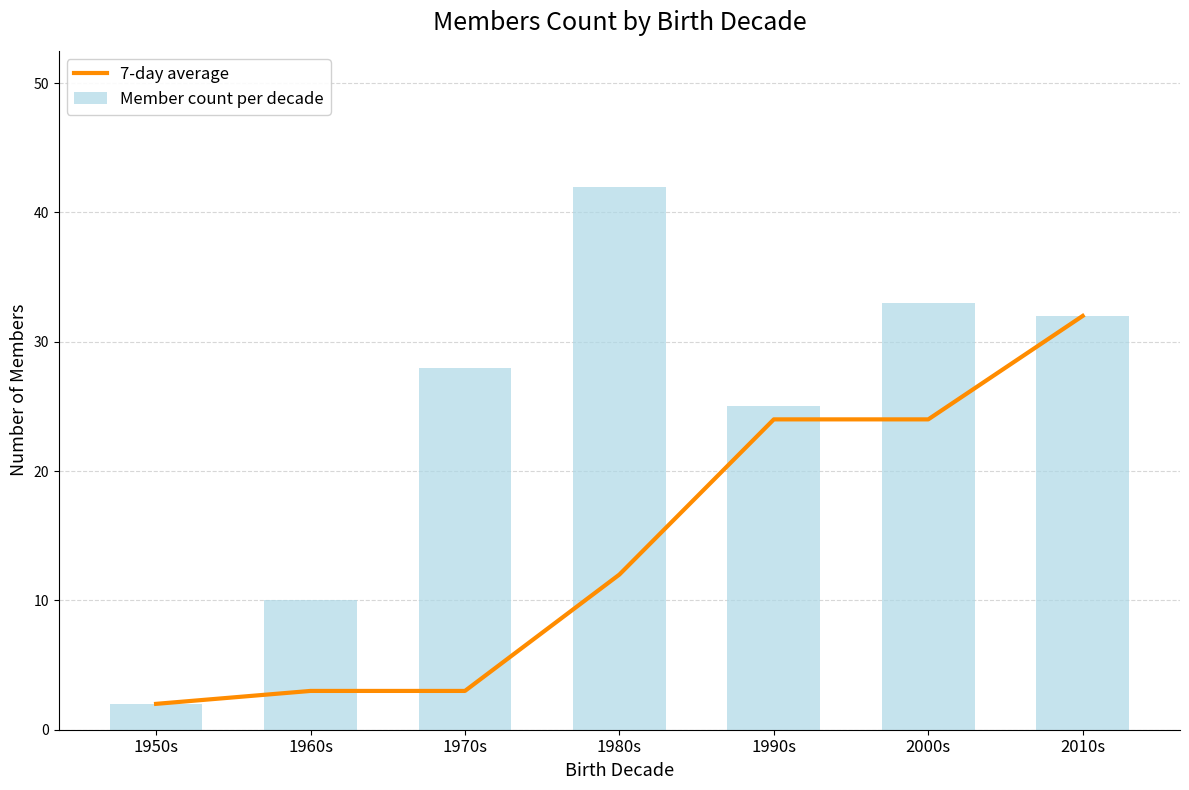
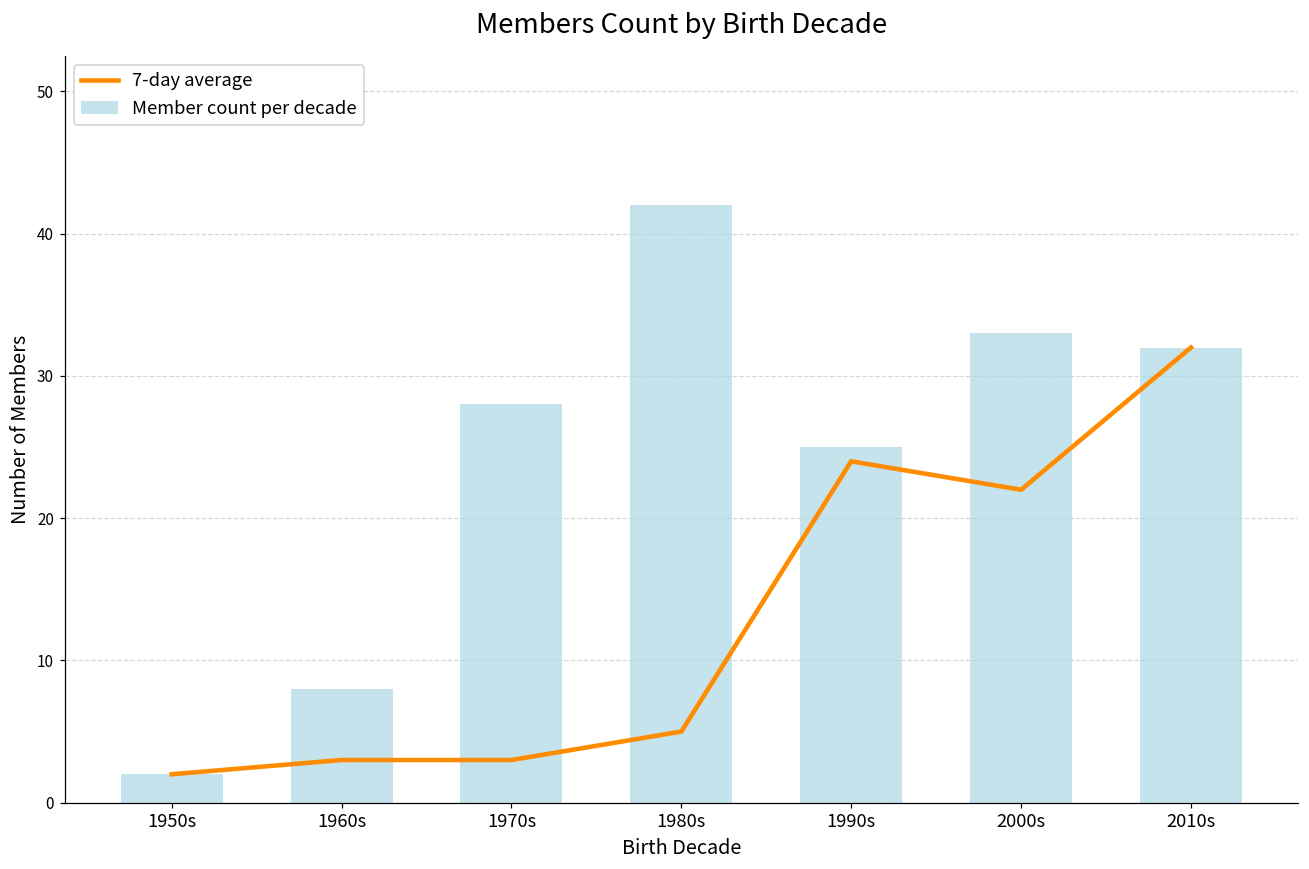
Member count per decade, 1960s: 10 -> 8
7-day average, 1980s: 12 -> 5
7-day average, 2000s: 24 -> 22
